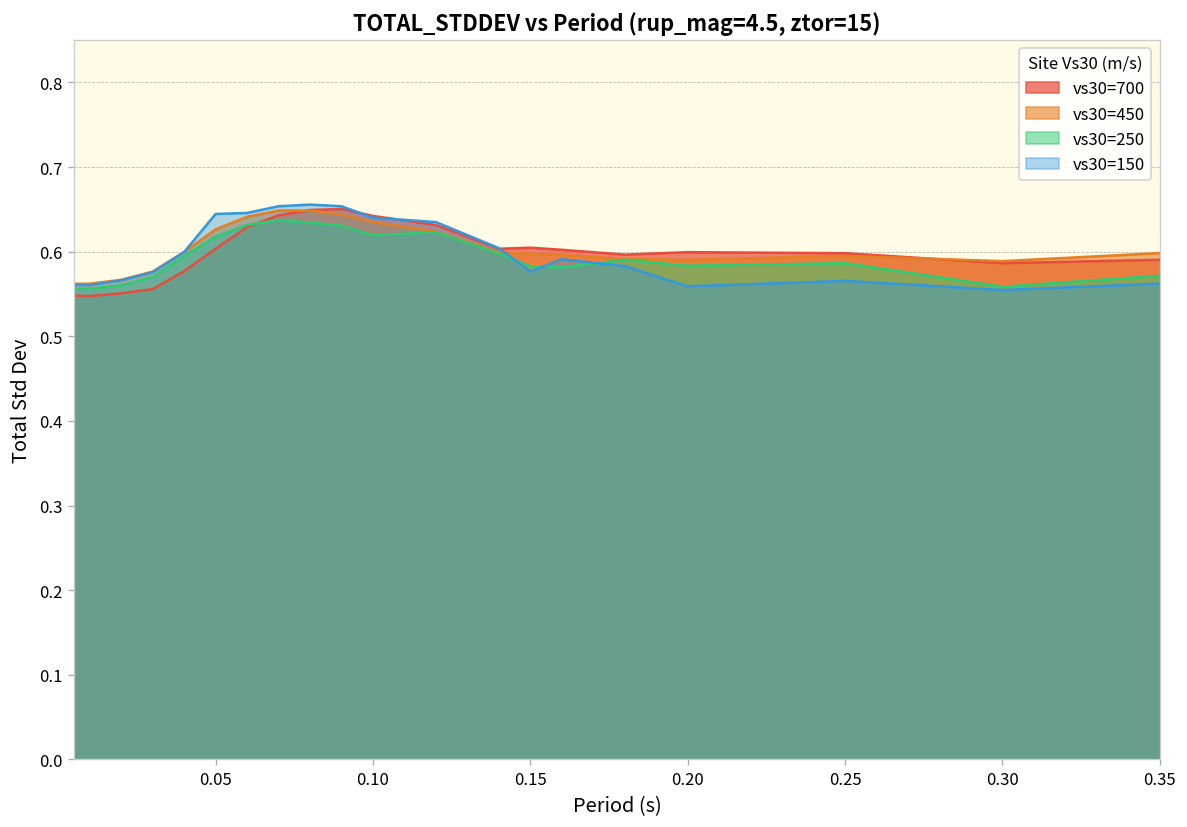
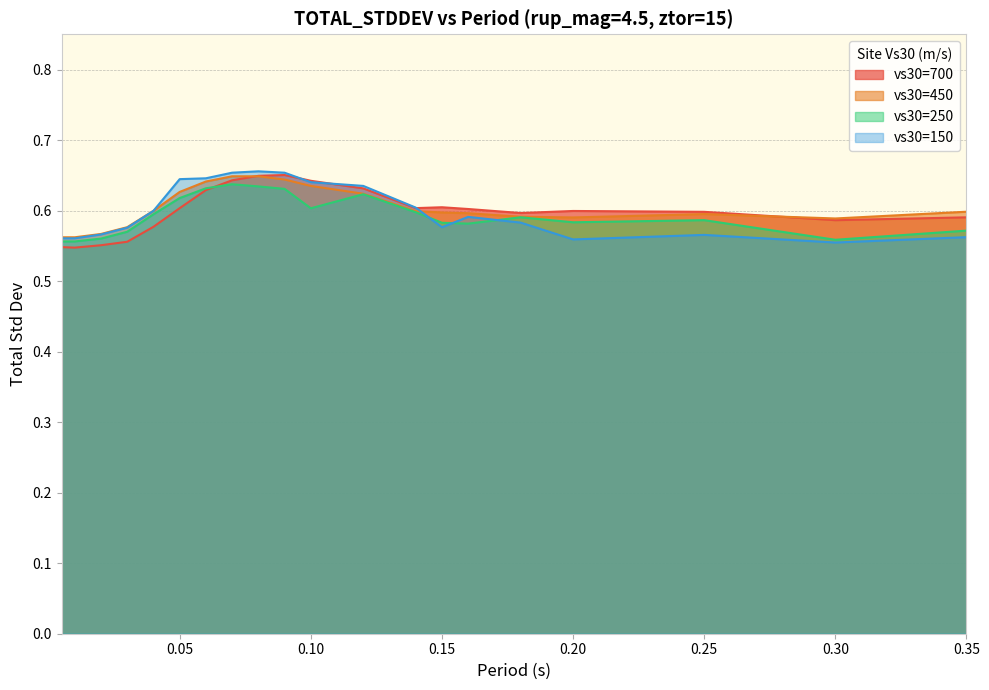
vs30=250, 0.10: 0.62 -> 0.60
